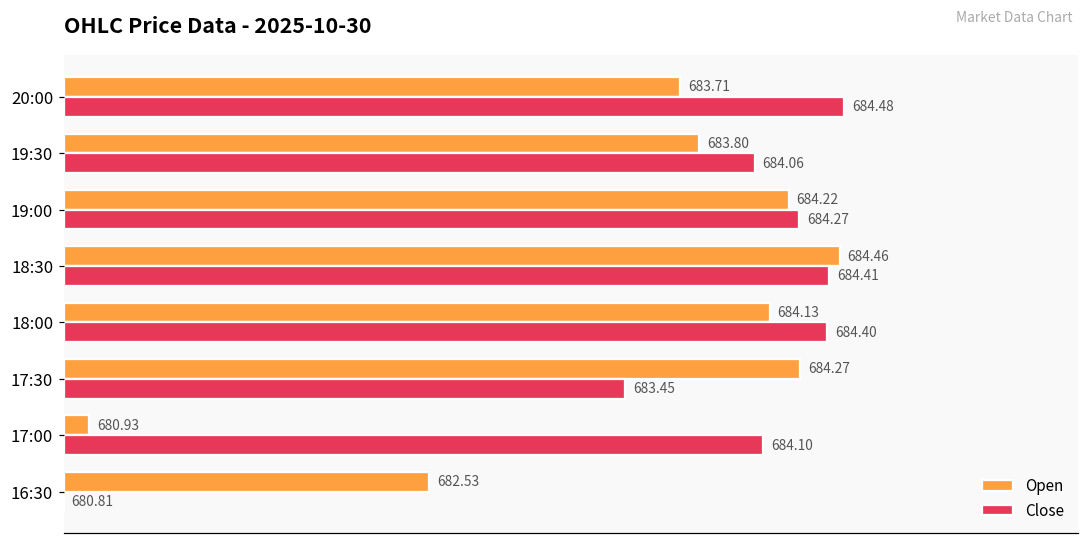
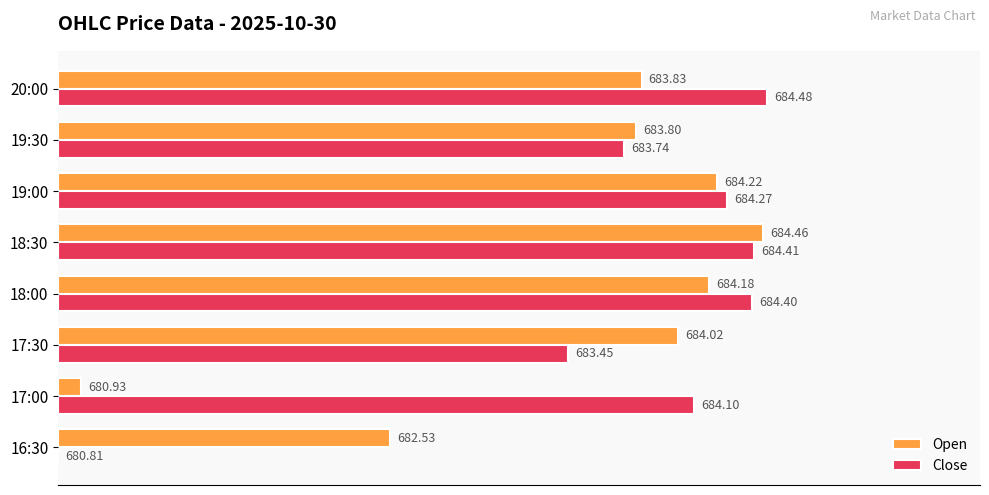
Open, 20:00: 683.71 -> 683.83
Close, 19:30: 684.06 -> 683.74
Open, 18:00: 684.13 -> 684.18
Open, 17:30: 684.27 -> 684.02
